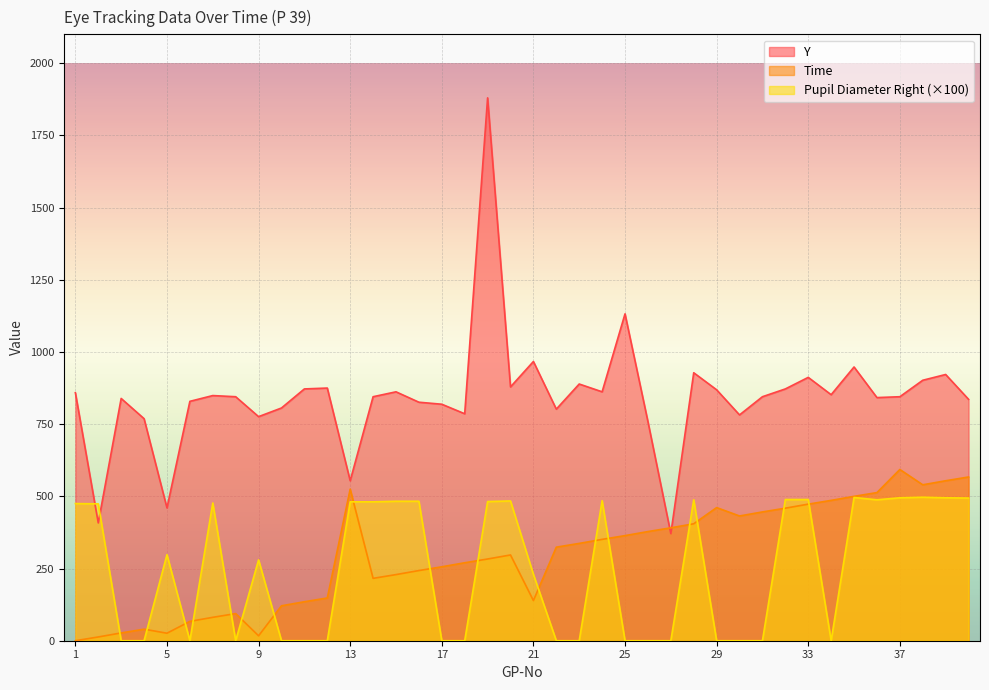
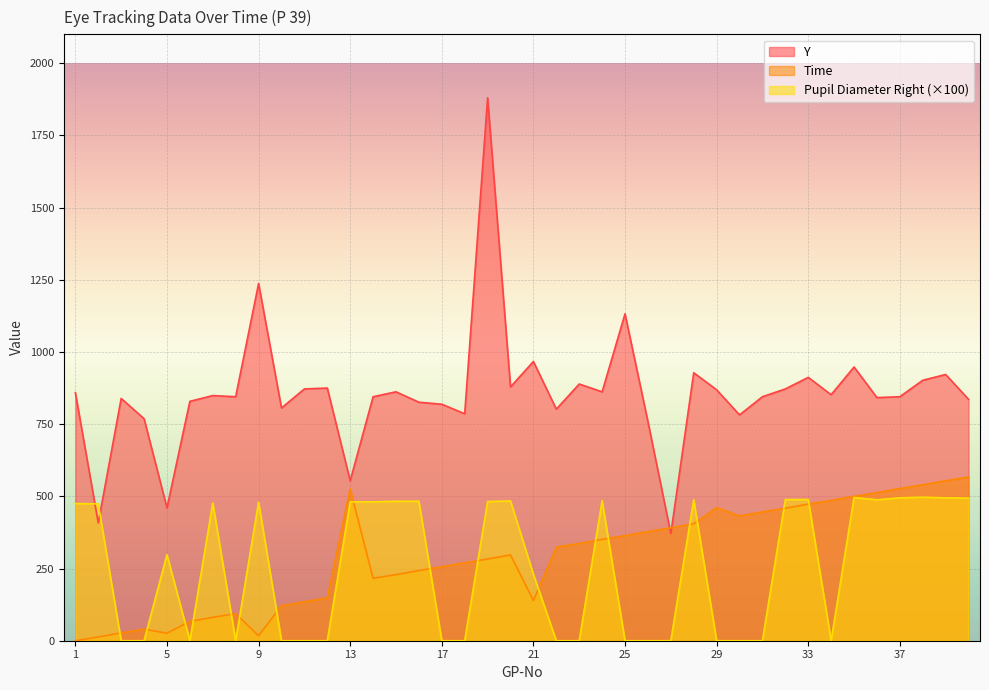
Y, 9: 780 -> 1240
Pupil Diameter Right (×100), 9: 280 -> 480
Time, 37: 590 -> 530
